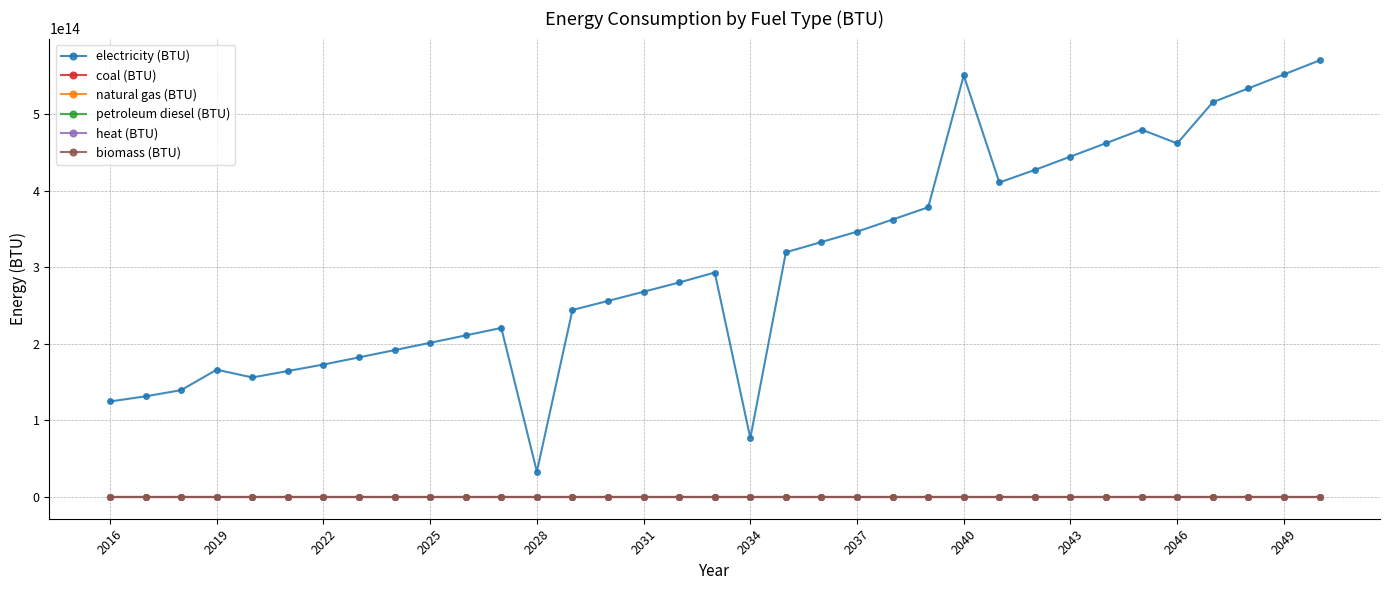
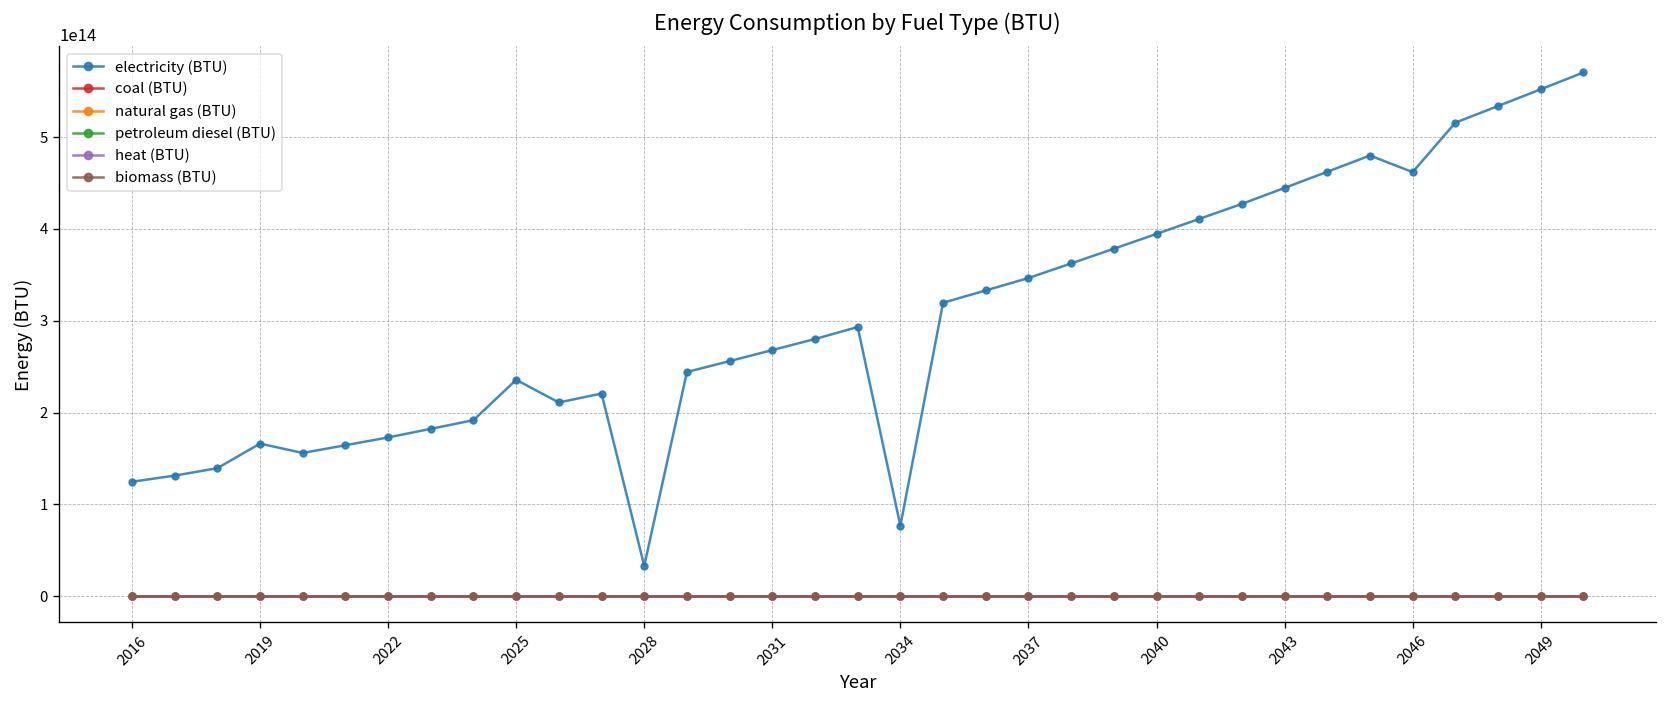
electricity (BTU), 2025: 200000000000000 -> 240000000000000
electricity (BTU), 2040: 550000000000000 -> 390000000000000
